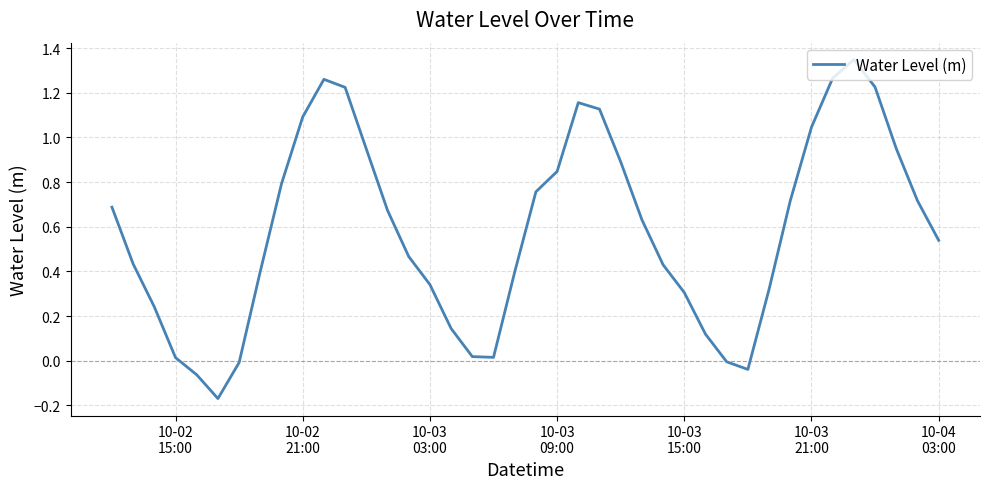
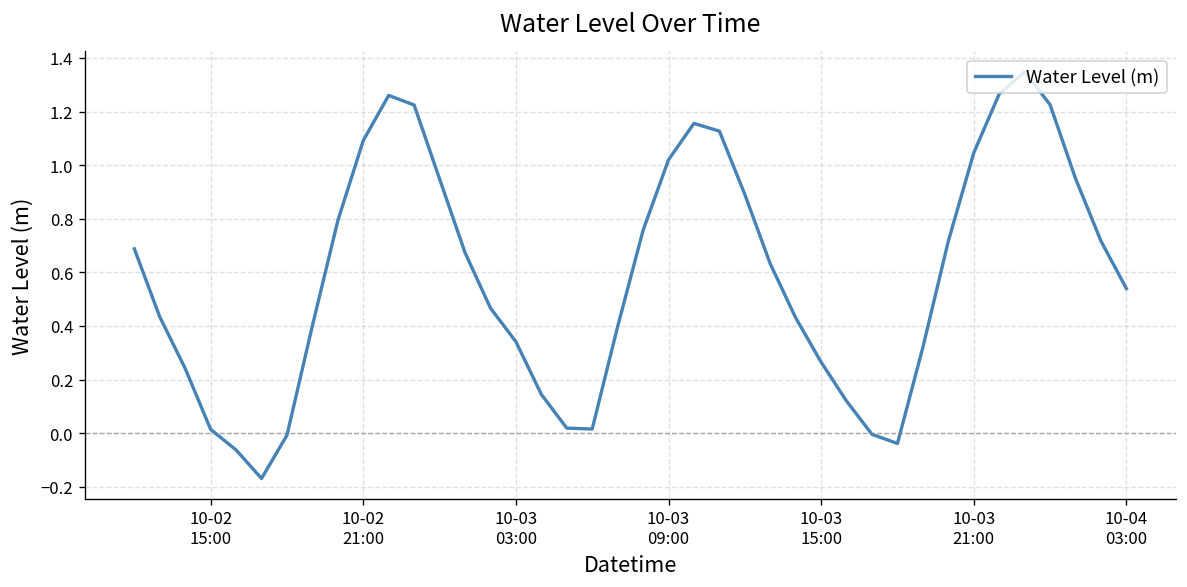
10-03 09:00: 0.85 -> 1.02
10-03 15:00: 0.31 -> 0.27
